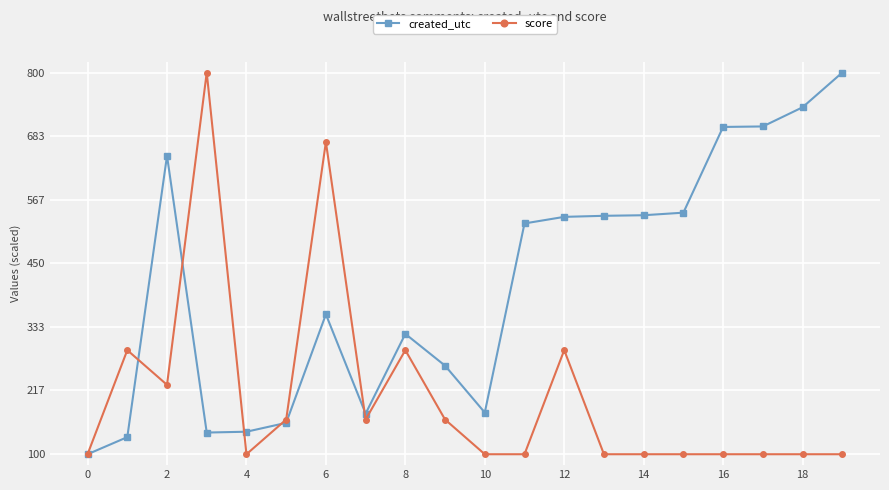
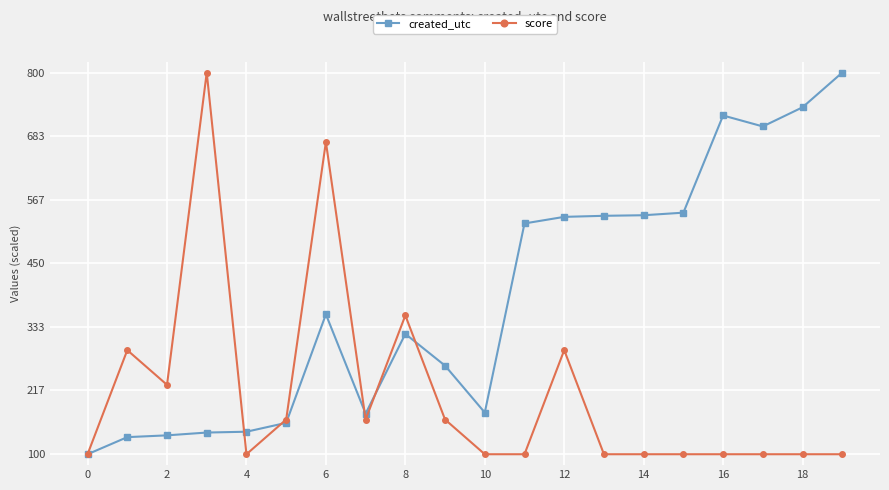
created_utc, 2: 650 -> 130
score, 8: 290 -> 350
created_utc, 16: 700 -> 720
